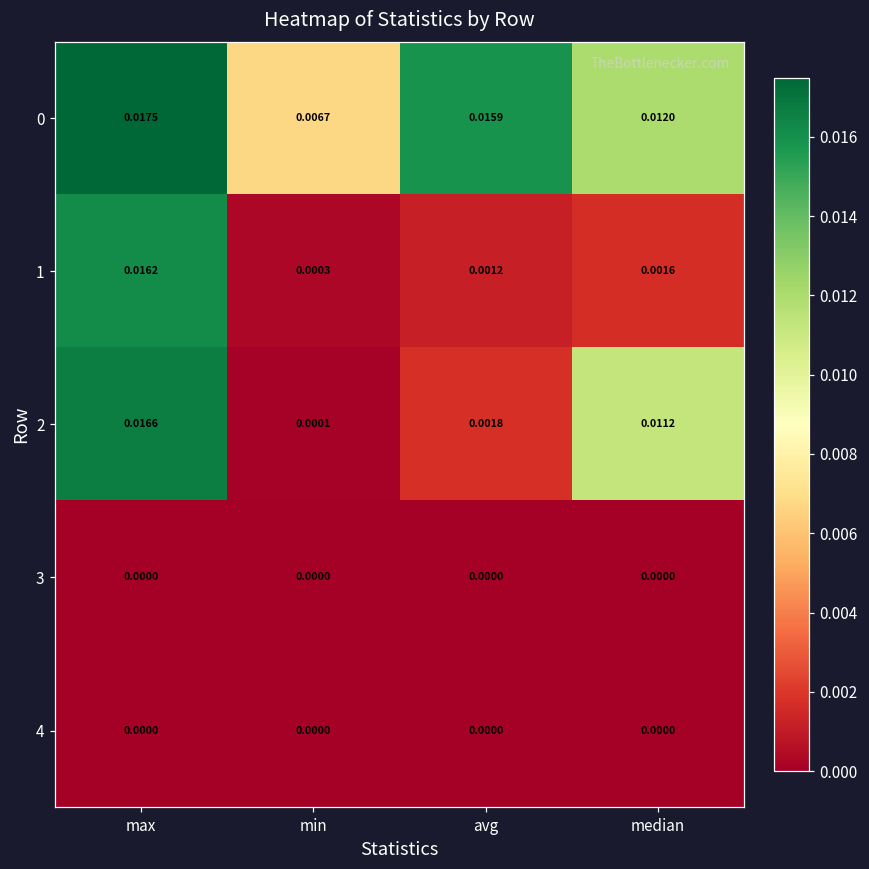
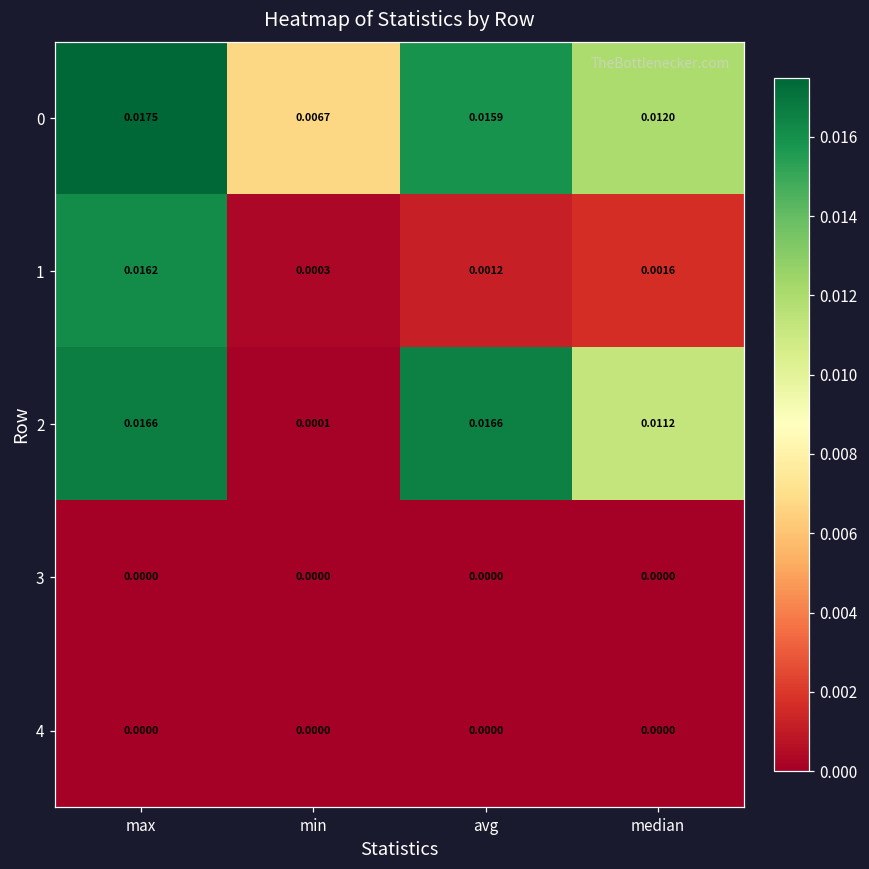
2, avg: 0.0018 -> 0.0166
